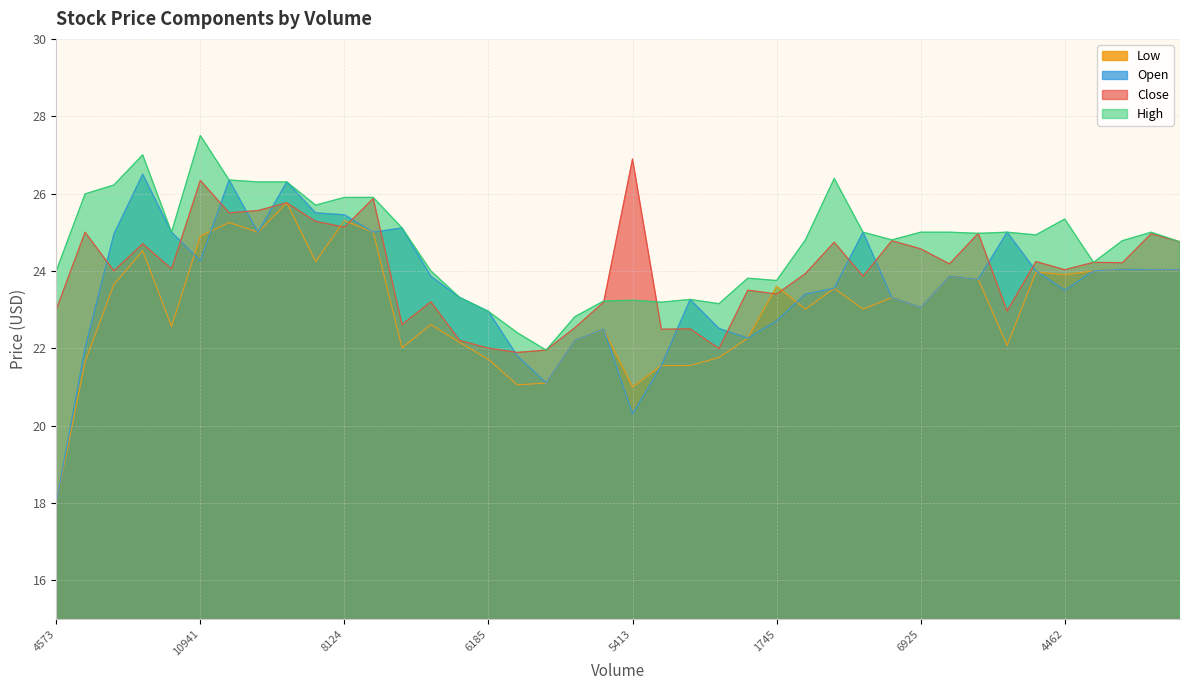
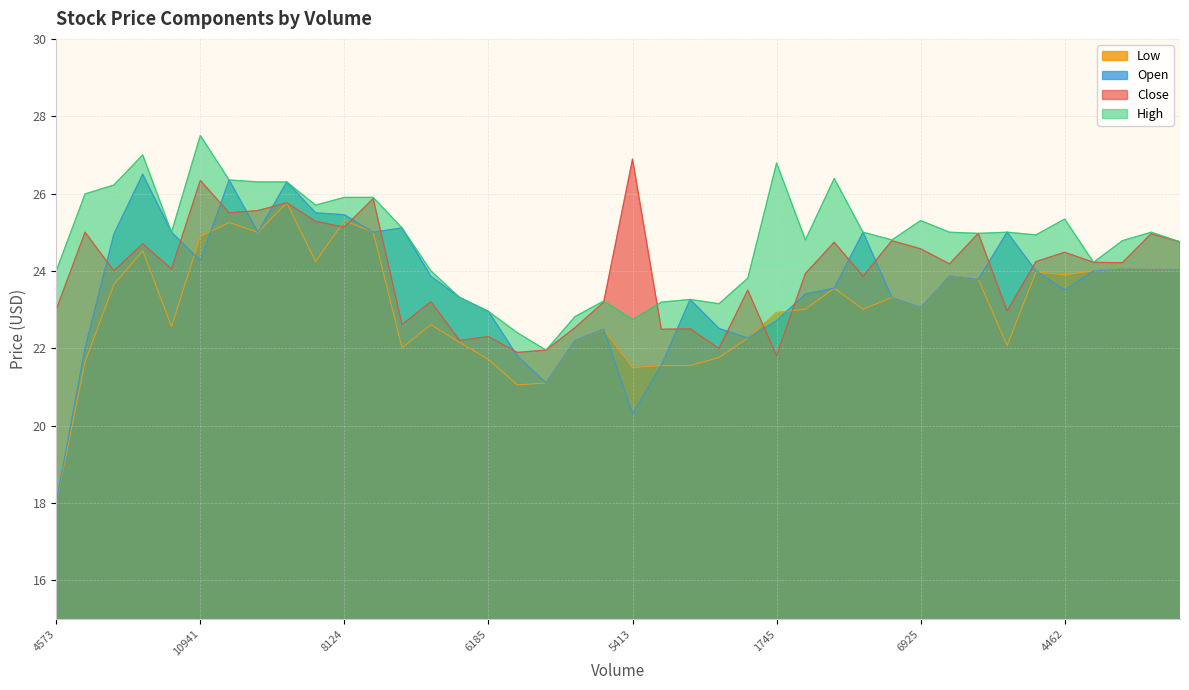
Close, 6185: 22.0 -> 22.3
Low, 5413: 21.0 -> 21.5
High, 5413: 23.2 -> 22.7
Low, 1745: 23.6 -> 22.9
Close, 1745: 23.4 -> 21.8
High, 1745: 23.8 -> 26.8
High, 6925: 25.0 -> 25.3
Close, 4462: 24.0 -> 24.5
